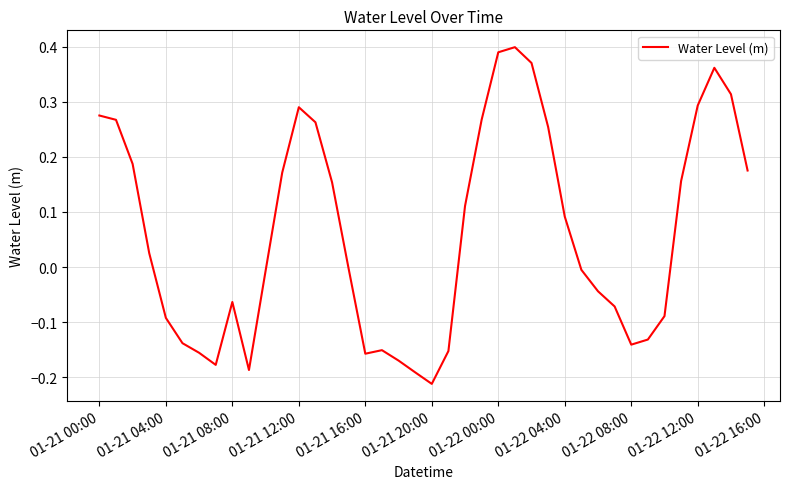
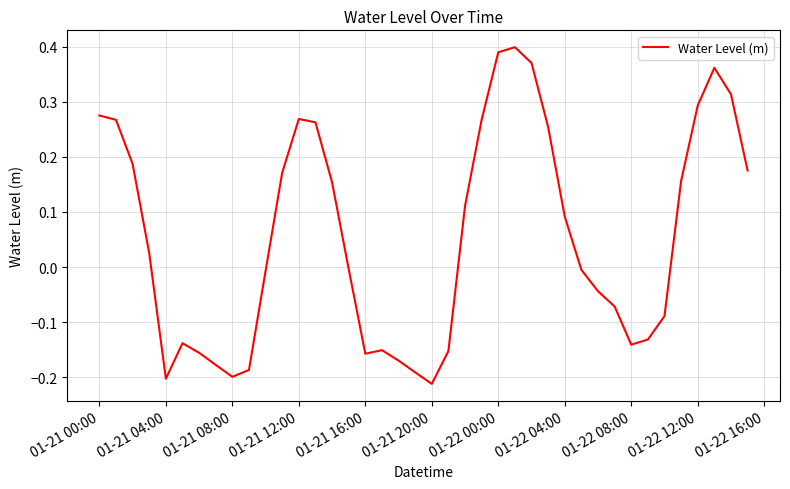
01-21 04:00: -0.09 -> -0.20
01-21 08:00: -0.06 -> -0.20
01-21 12:00: 0.29 -> 0.27
